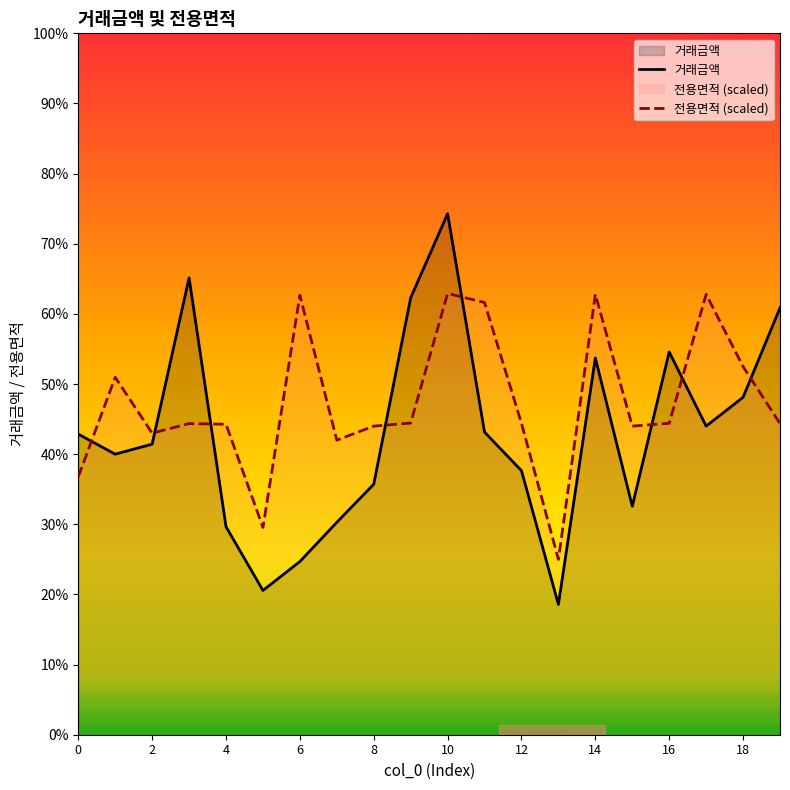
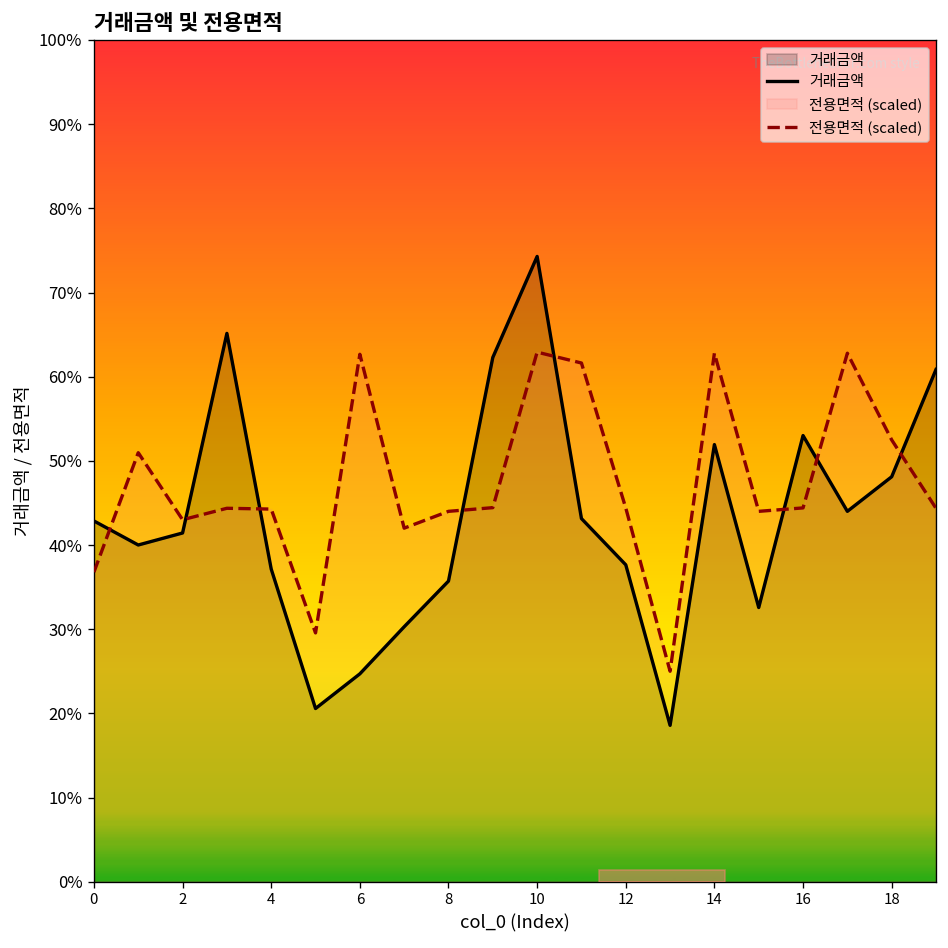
거래금액, 4: 30% -> 37%
거래금액, 14: 54% -> 52%
거래금액, 16: 55% -> 53%
